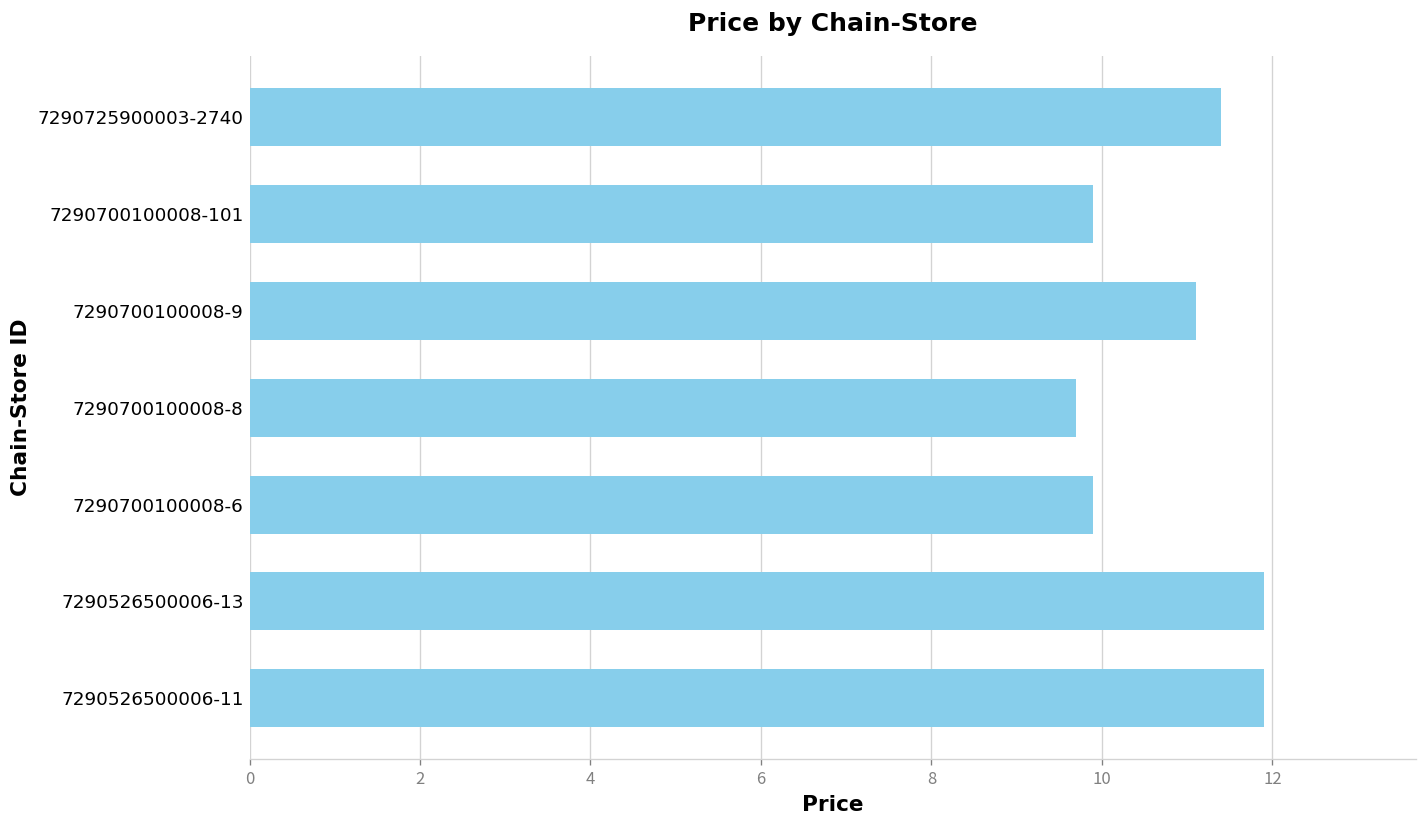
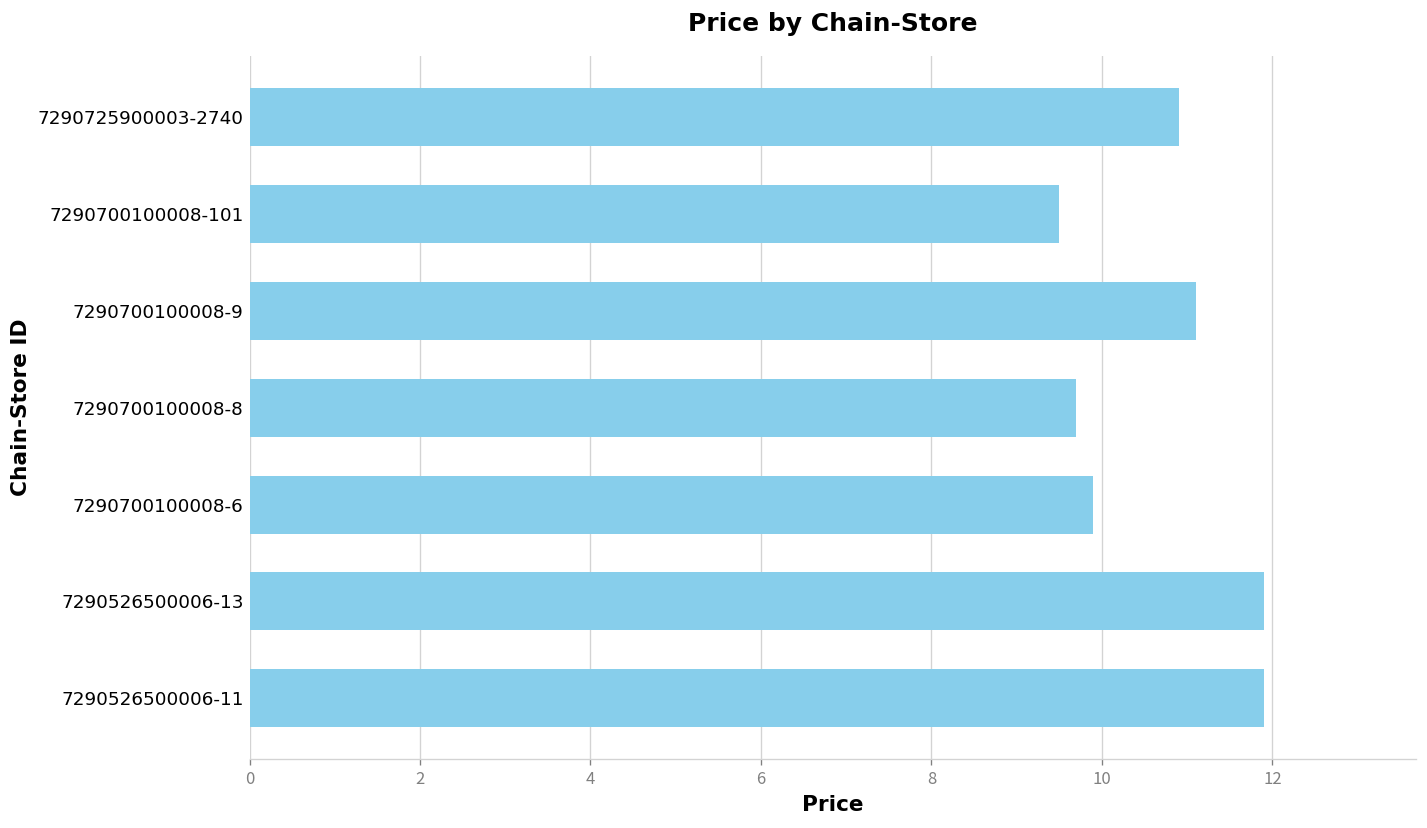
7290725900003-2740: 11.4 -> 10.9
7290700100008-101: 9.9 -> 9.5
